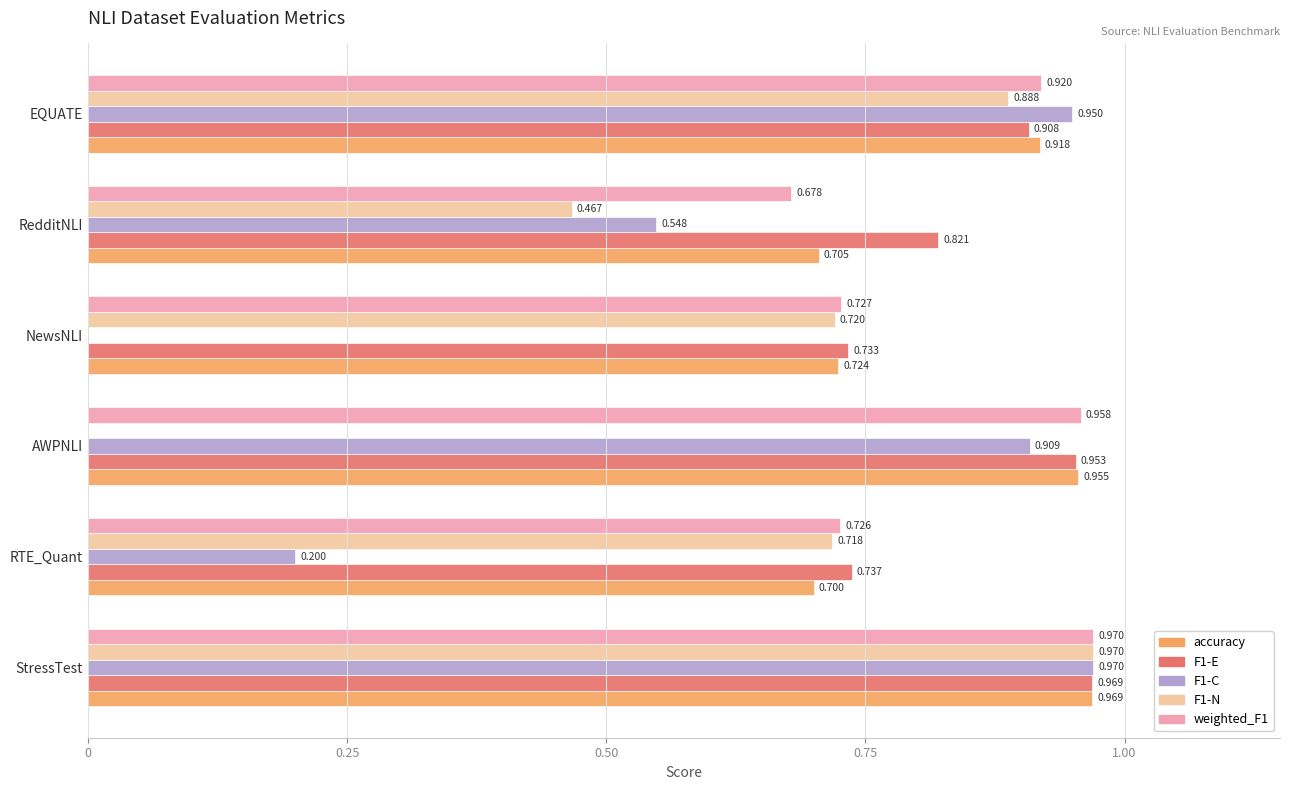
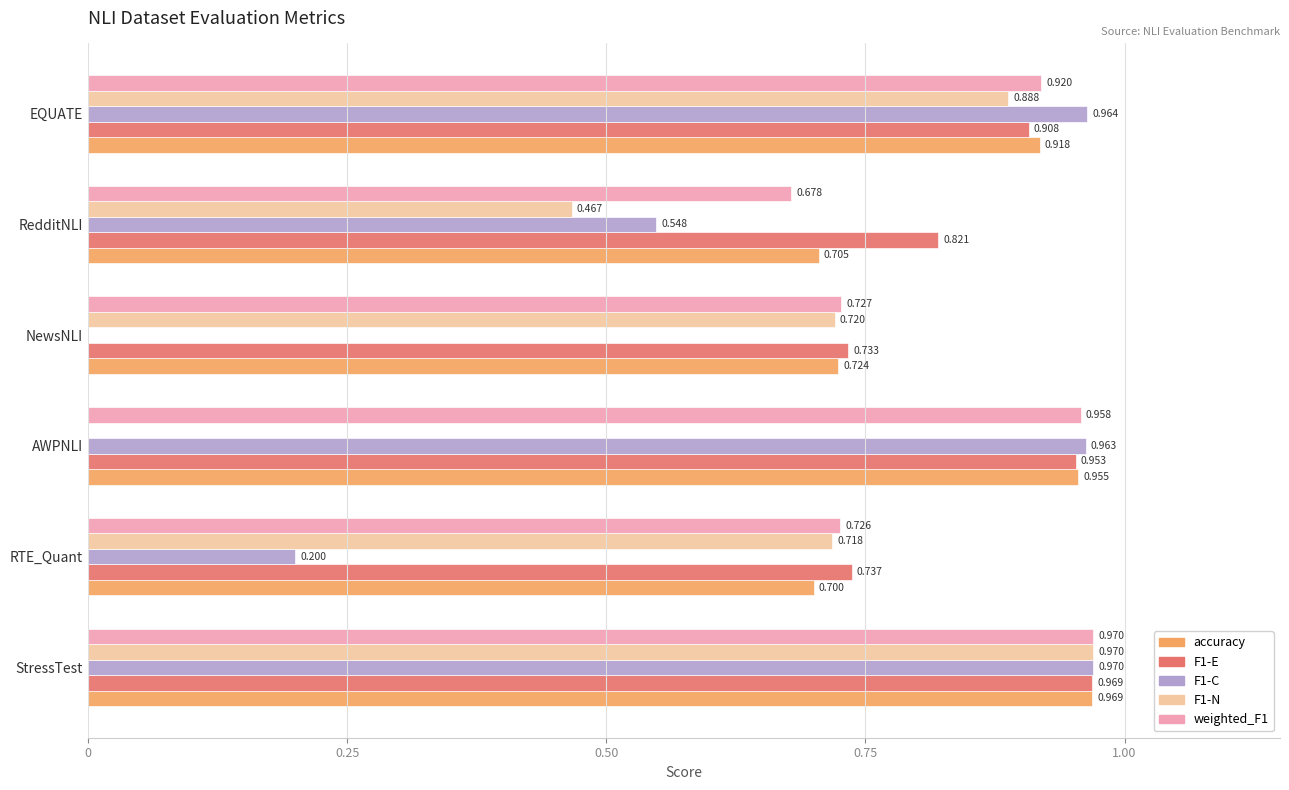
F1-C, EQUATE: 0.950 -> 0.964
F1-C, AWPNLI: 0.909 -> 0.963
